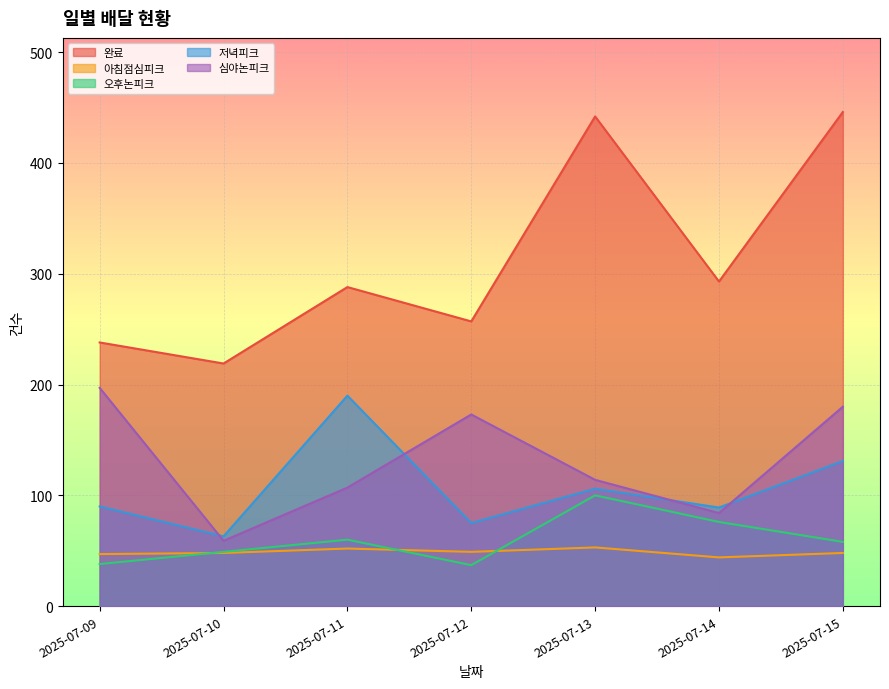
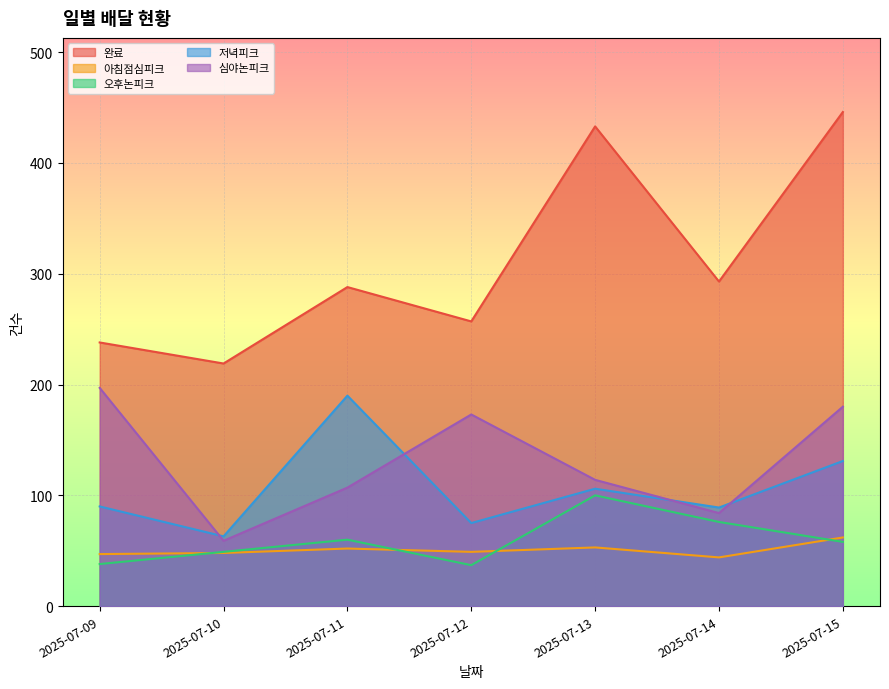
완료, 2025-07-13: 442 -> 433
아침점심피크, 2025-07-15: 48 -> 62
